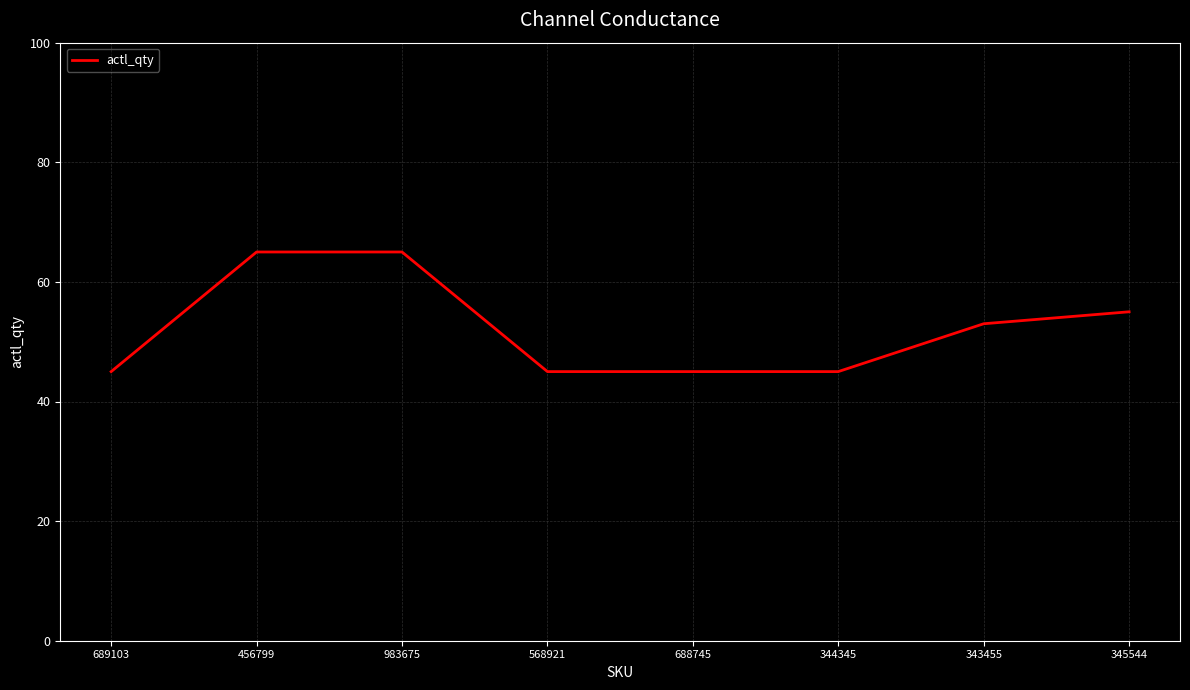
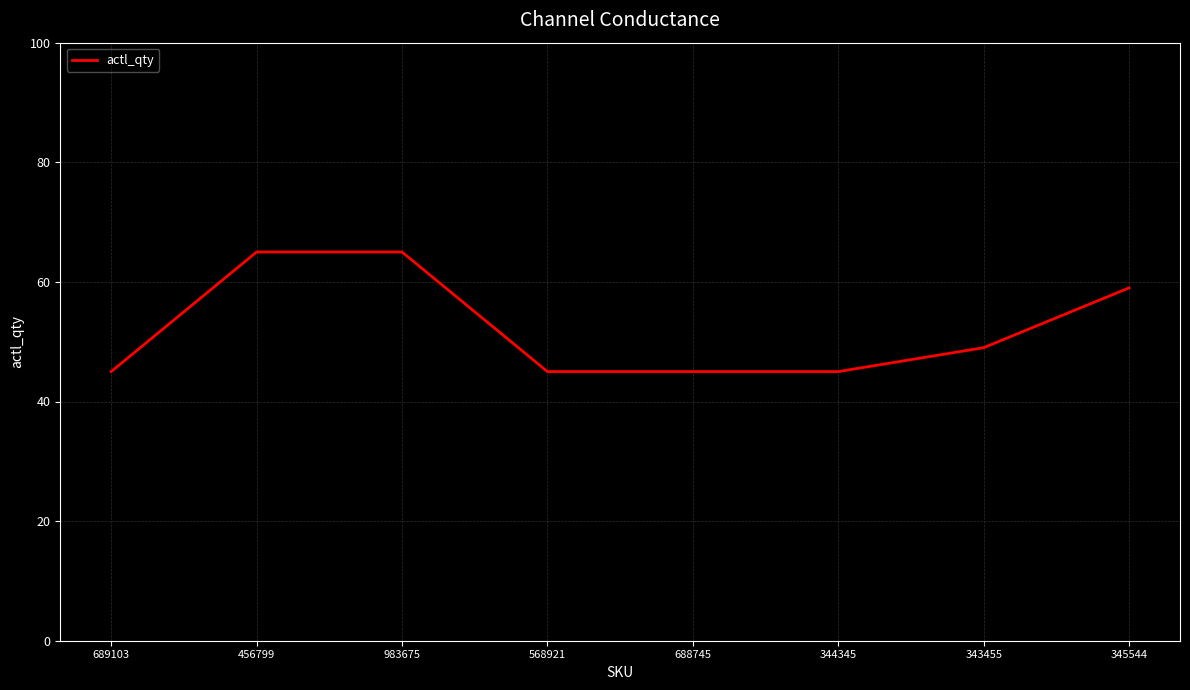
343455: 53 -> 49
345544: 55 -> 59
